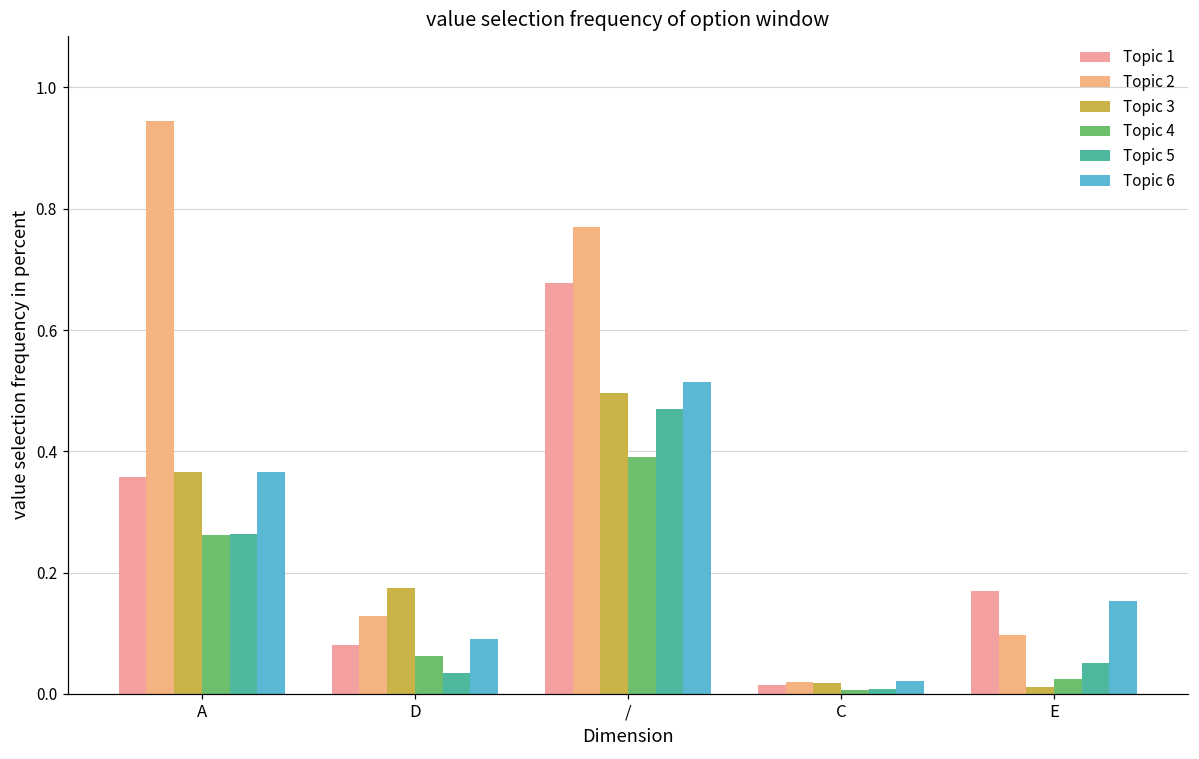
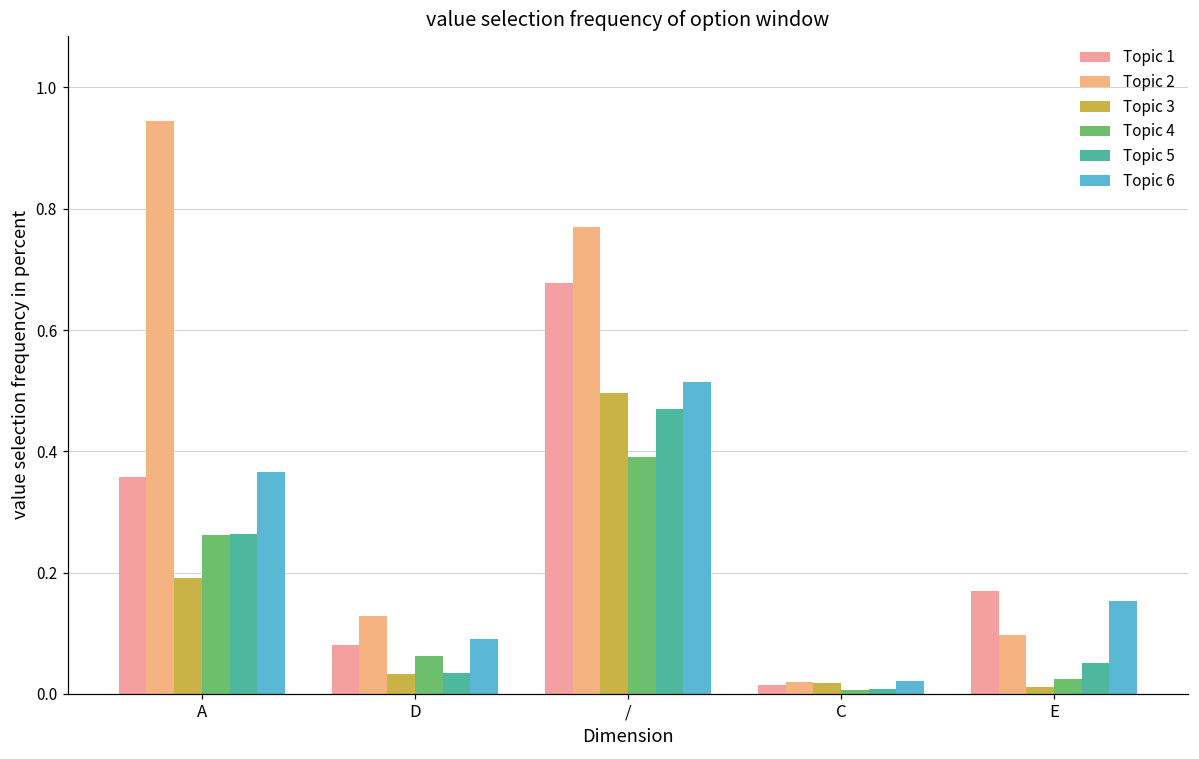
Topic 3, A: 0.37 -> 0.19
Topic 3, D: 0.17 -> 0.03
